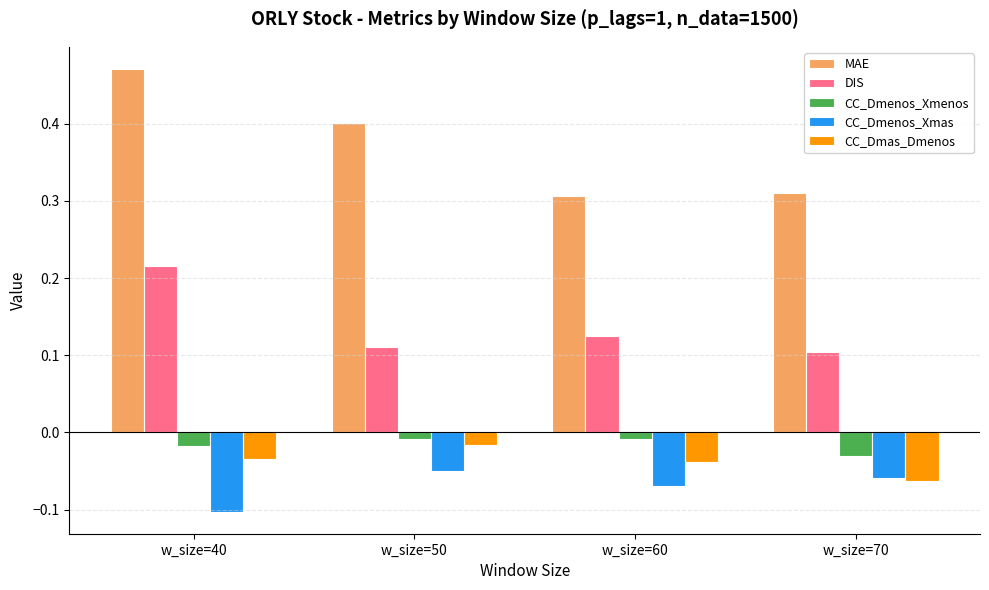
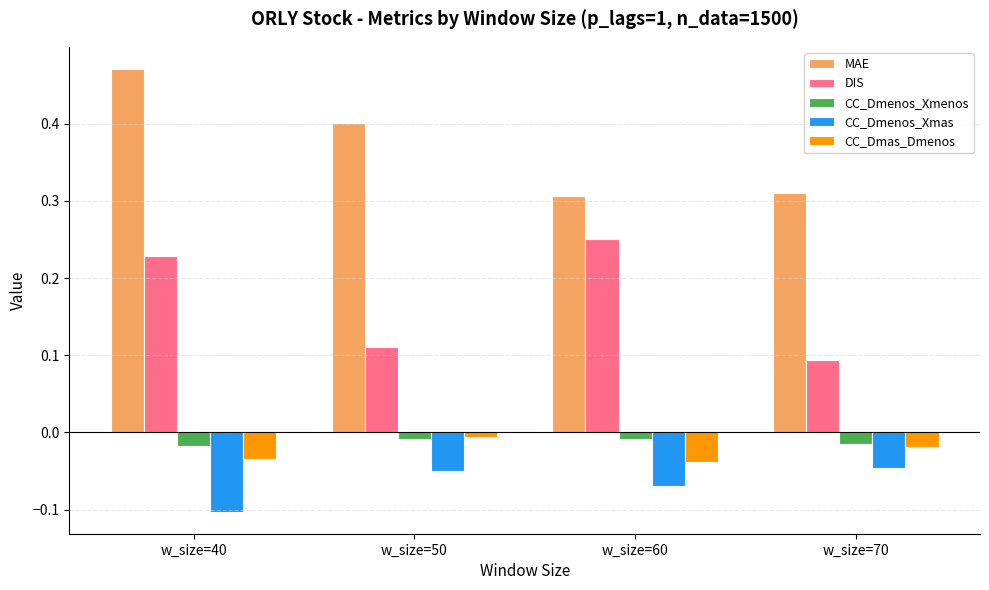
DIS, w_size=40: 0.22 -> 0.23
CC_Dmas_Dmenos, w_size=50: -0.02 -> -0.01
DIS, w_size=60: 0.13 -> 0.25
DIS, w_size=70: 0.10 -> 0.09
CC_Dmenos_Xmenos, w_size=70: -0.03 -> -0.02
CC_Dmenos_Xmas, w_size=70: -0.06 -> -0.05
CC_Dmas_Dmenos, w_size=70: -0.06 -> -0.02
